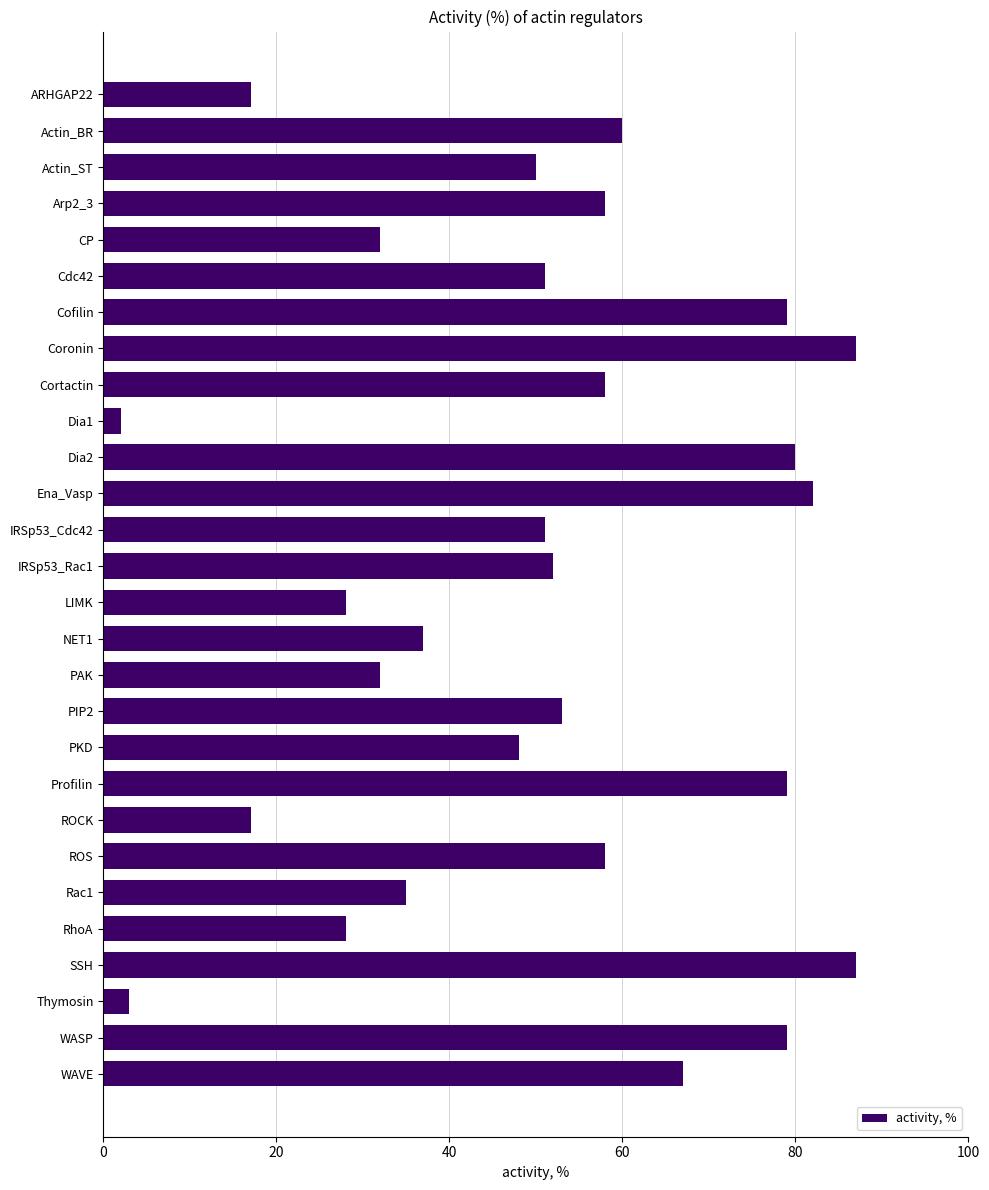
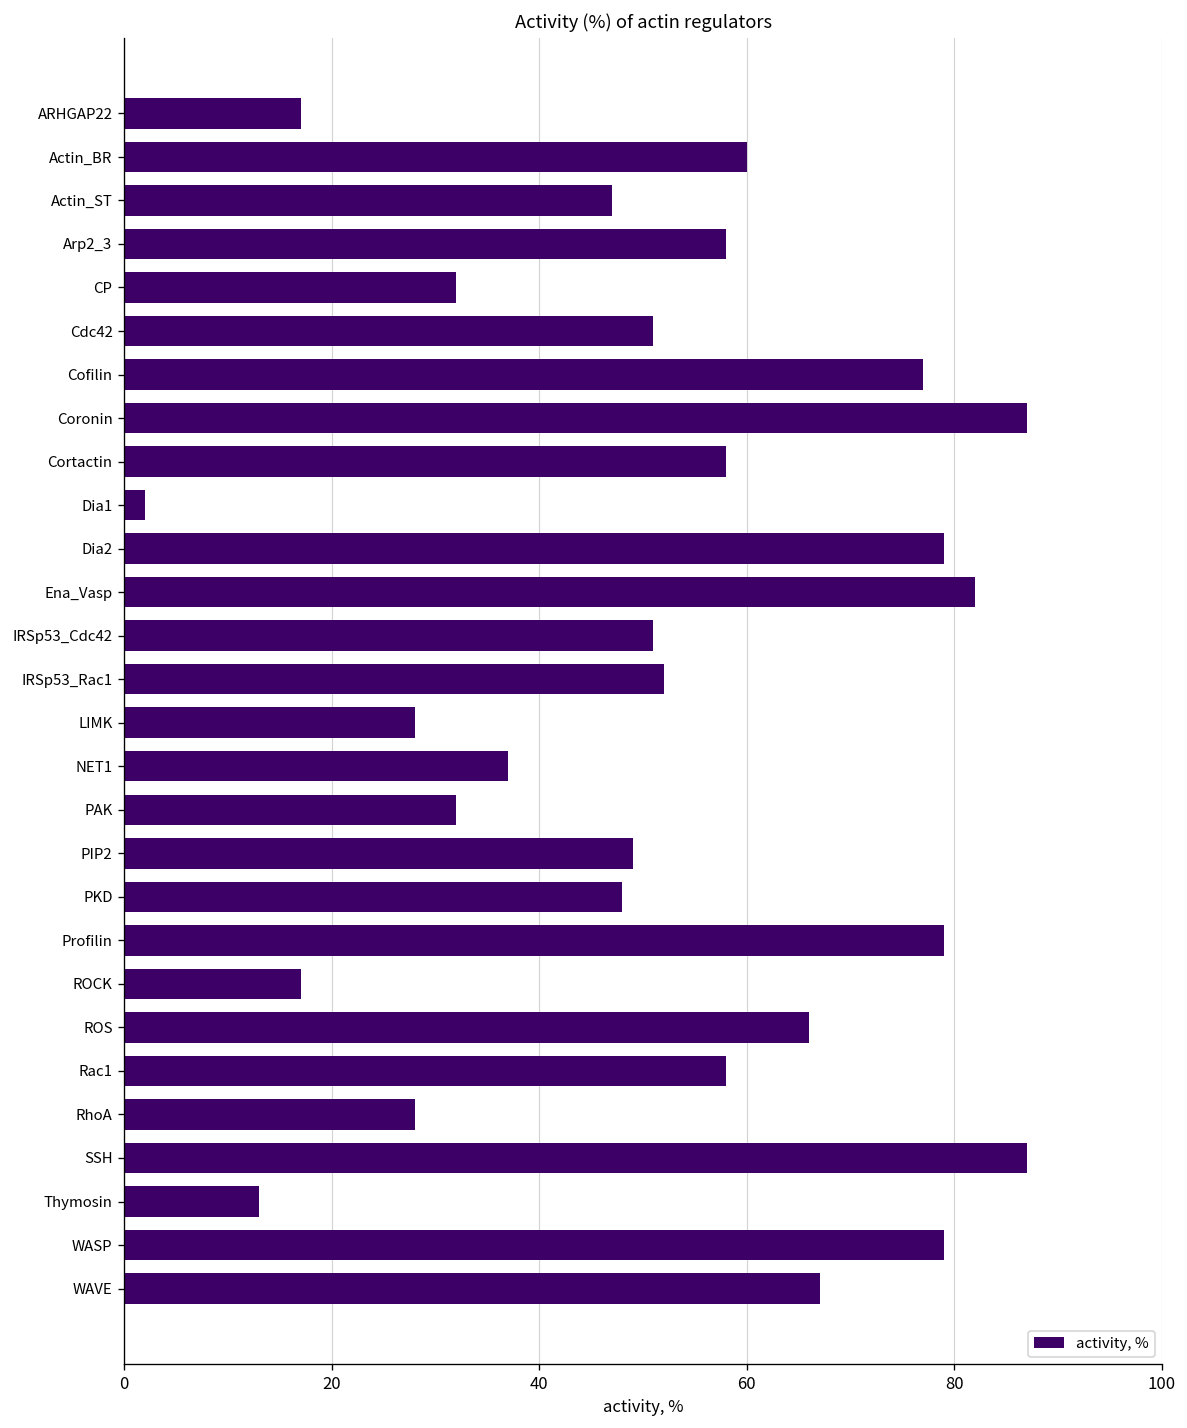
Actin_ST: 50 -> 47
Cofilin: 79 -> 77
Dia2: 80 -> 79
PIP2: 53 -> 49
ROS: 58 -> 66
Rac1: 35 -> 58
Thymosin: 3 -> 13
